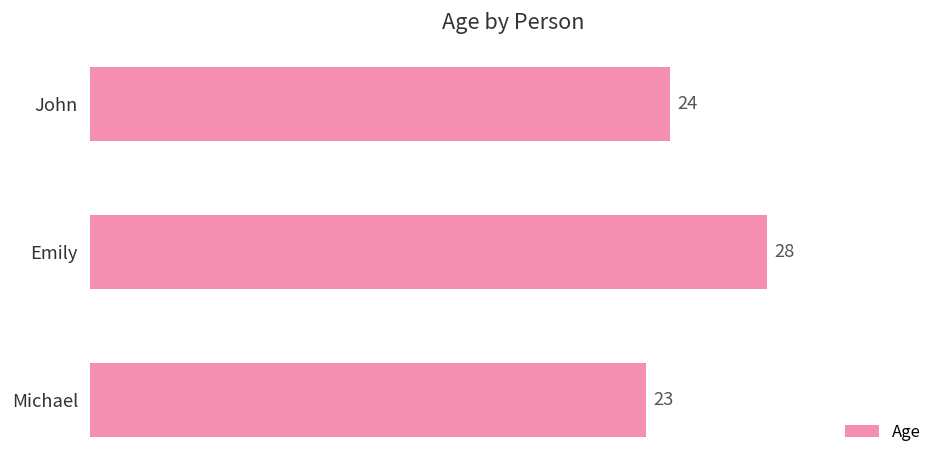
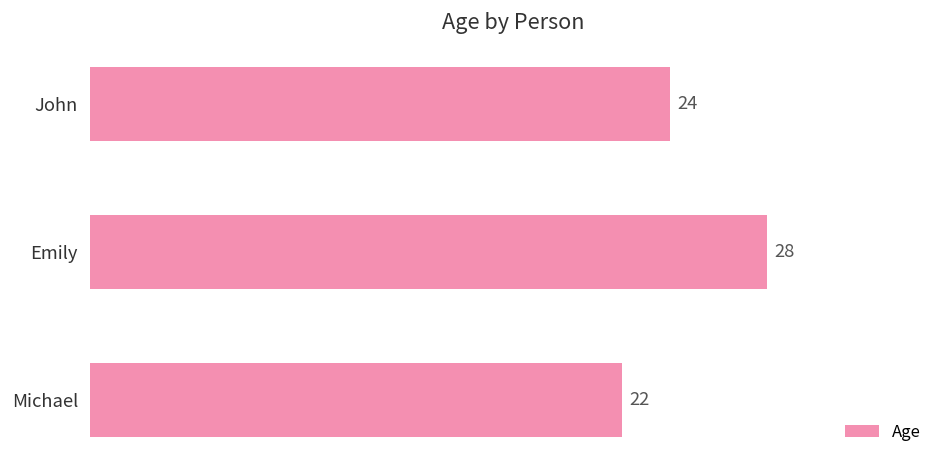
Michael: 23 -> 22
